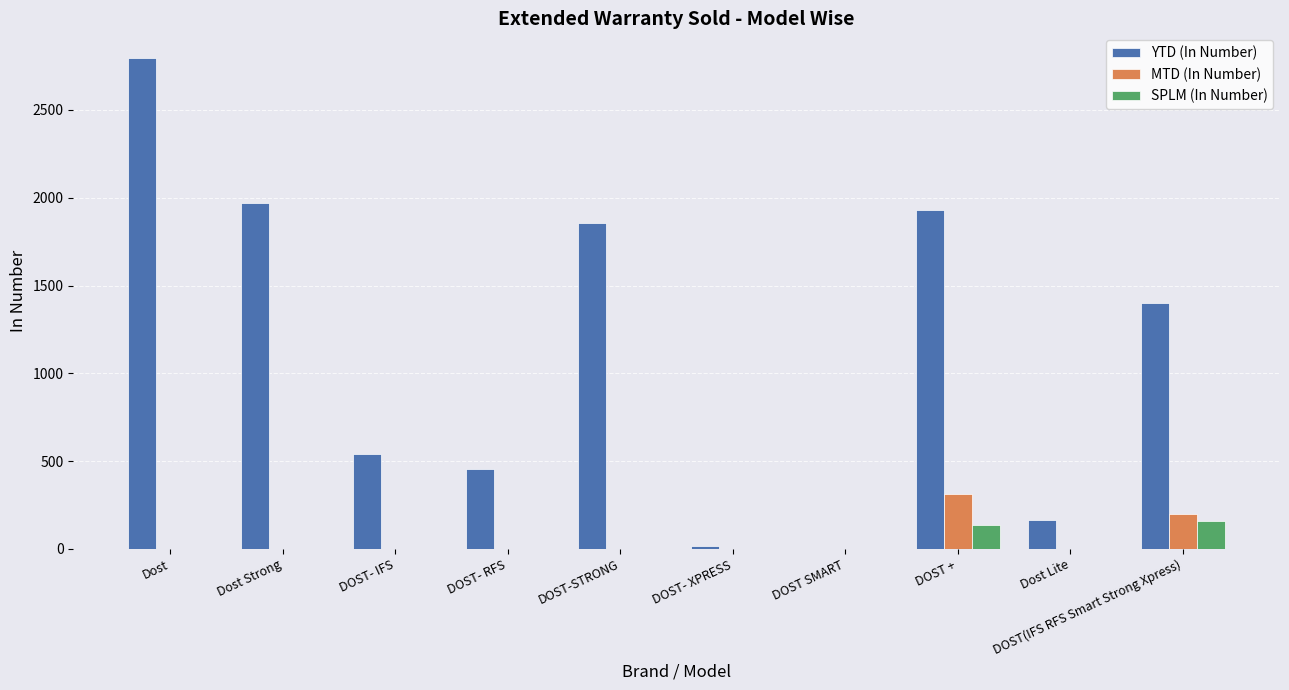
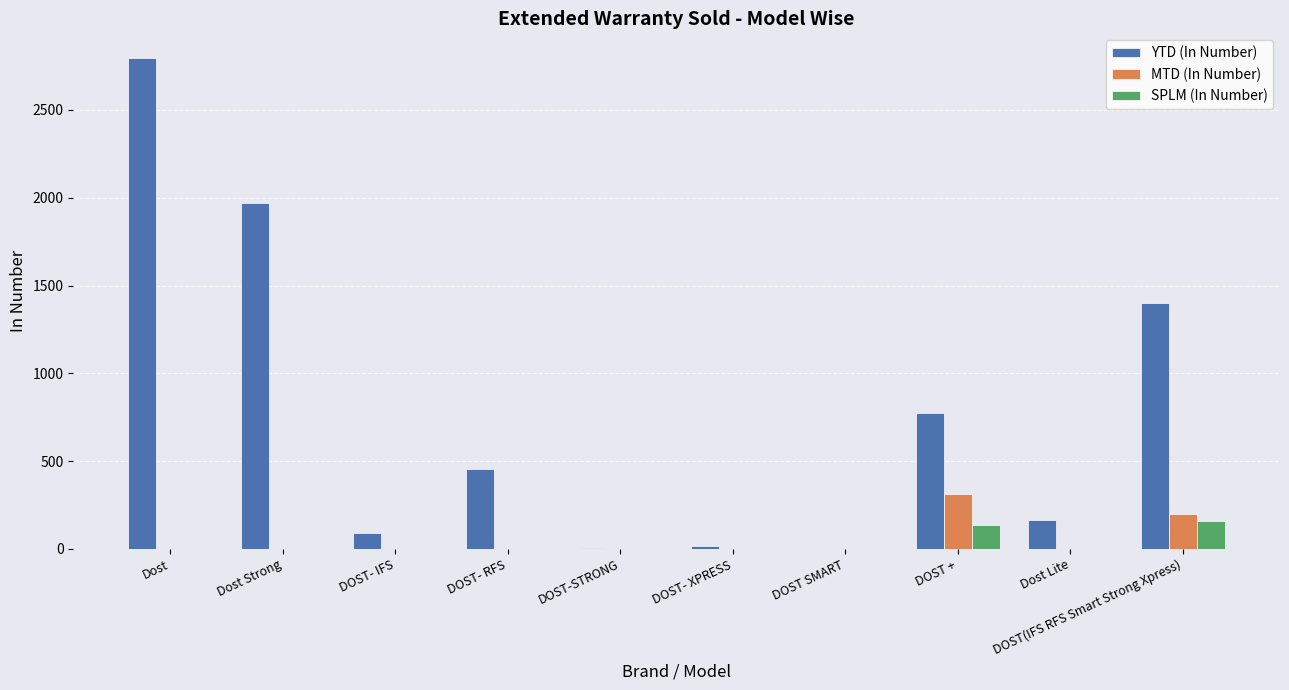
YTD (In Number), DOST- IFS: 540 -> 90
YTD (In Number), DOST-STRONG: 1860 -> 10
YTD (In Number), DOST +: 1930 -> 770
